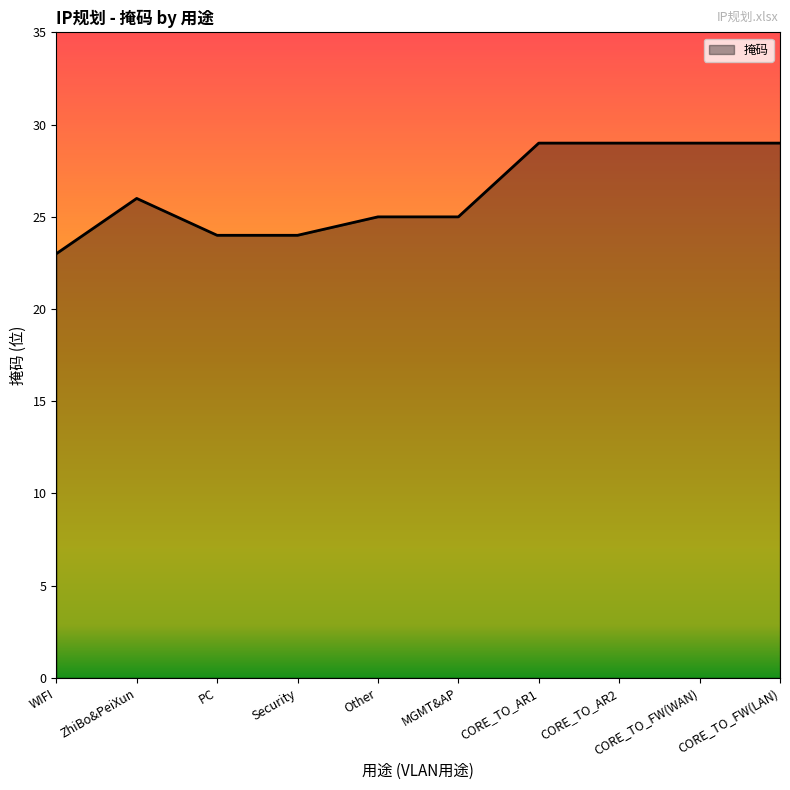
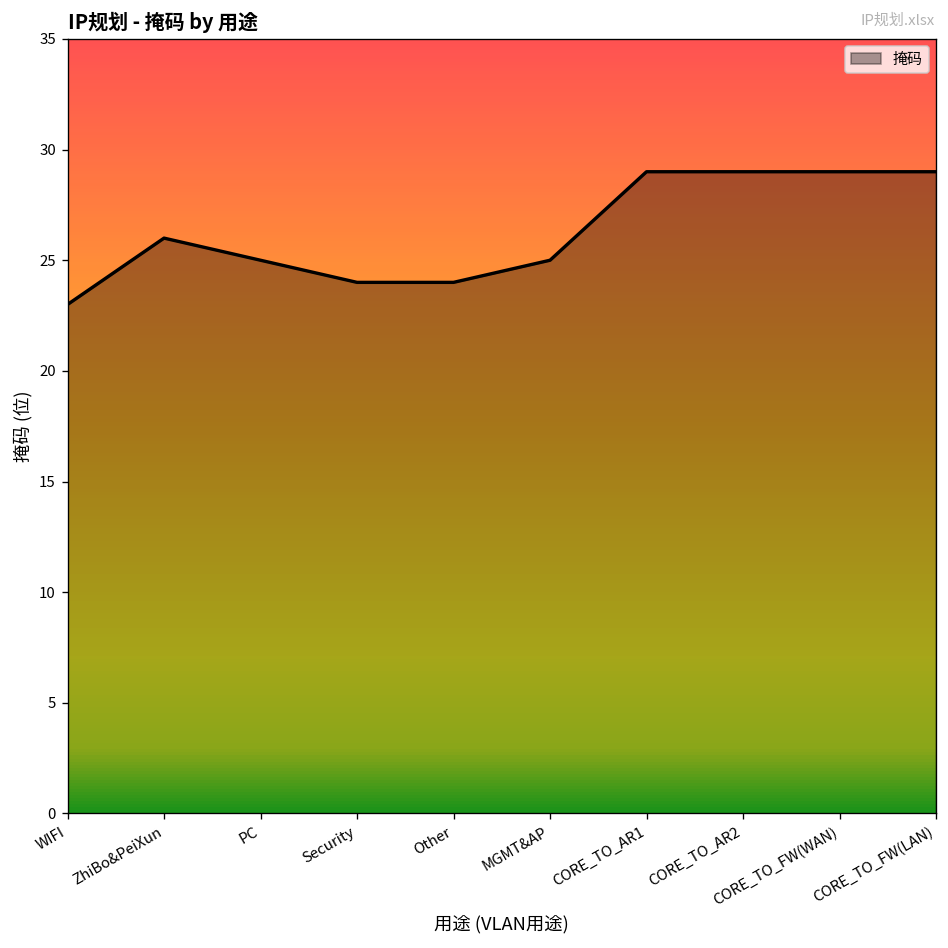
PC: 24 -> 25
Other: 25 -> 24
